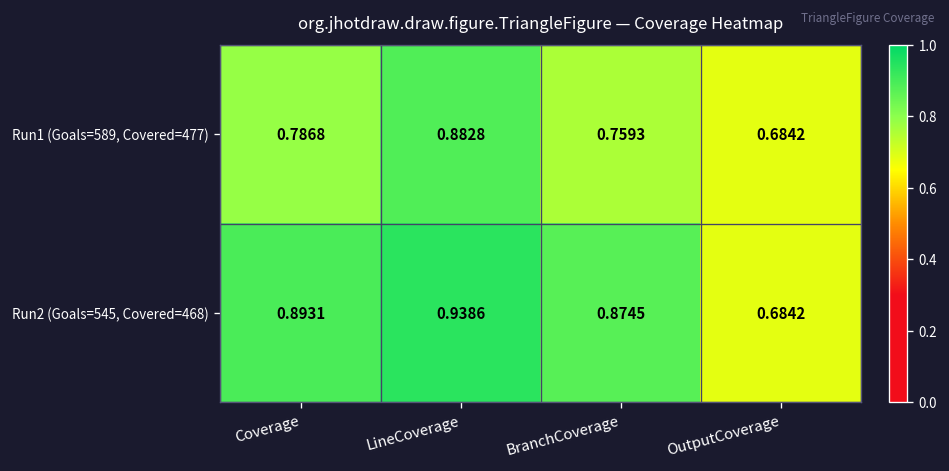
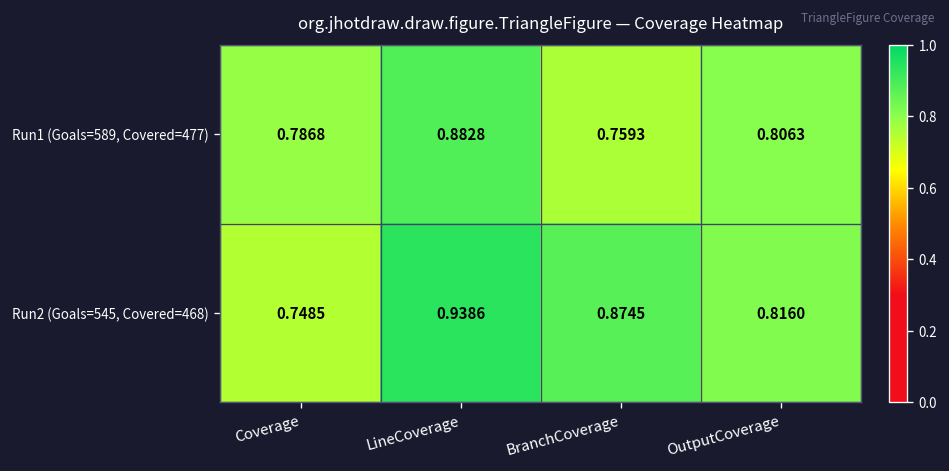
Run1 (Goals=589, Covered=477), OutputCoverage: 0.6842 -> 0.8063
Run2 (Goals=545, Covered=468), Coverage: 0.8931 -> 0.7485
Run2 (Goals=545, Covered=468), OutputCoverage: 0.6842 -> 0.8160
